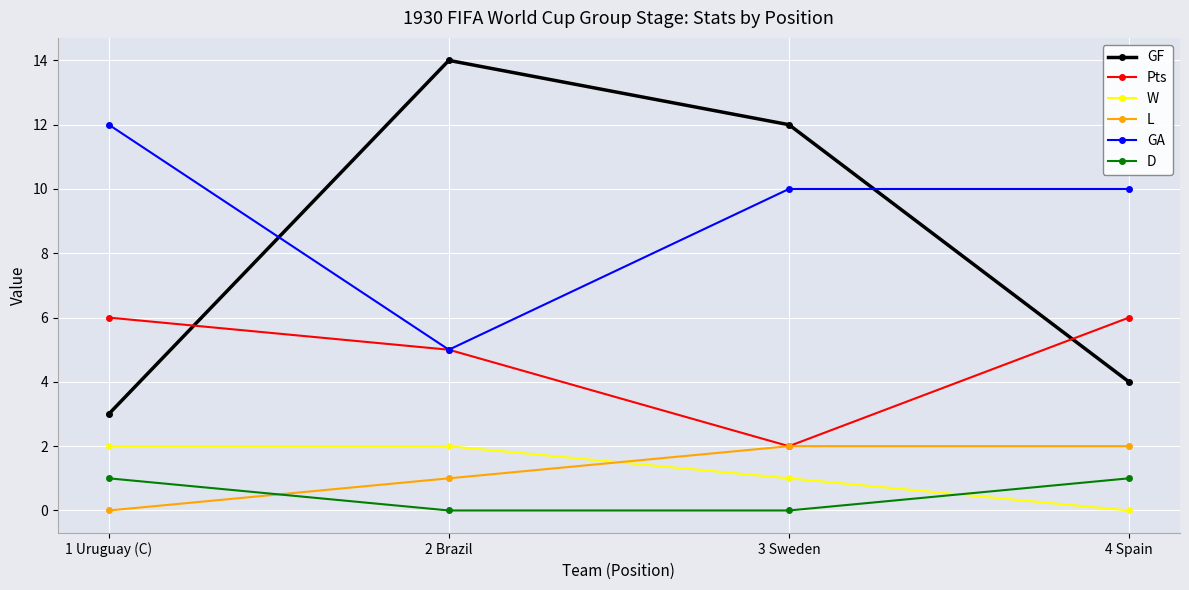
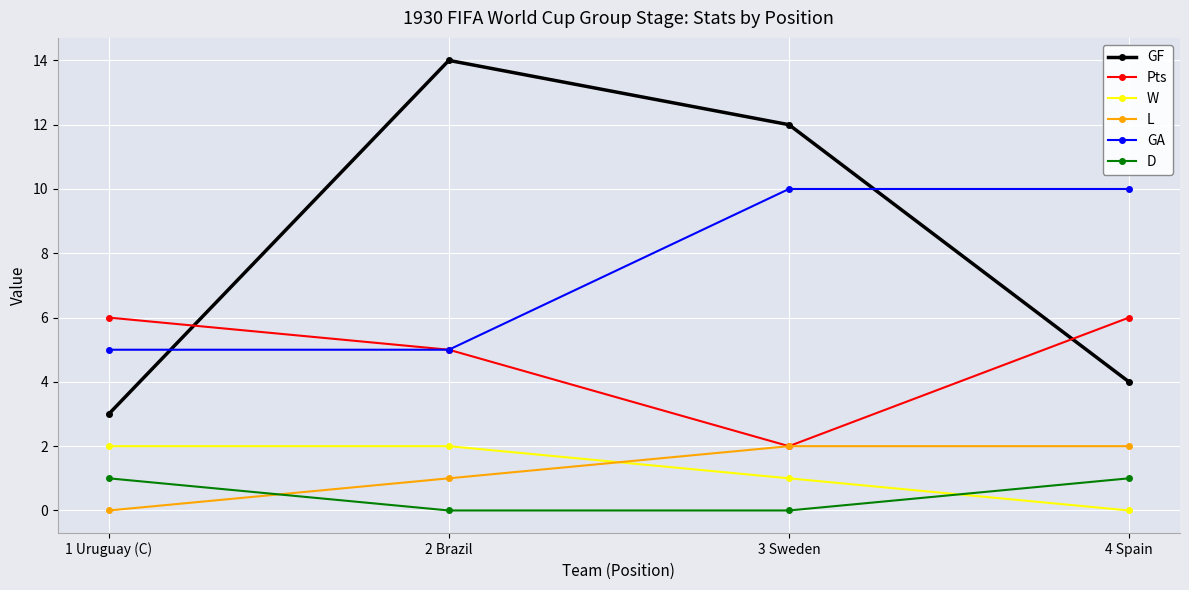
GA, 1 Uruguay (C): 12 -> 5
